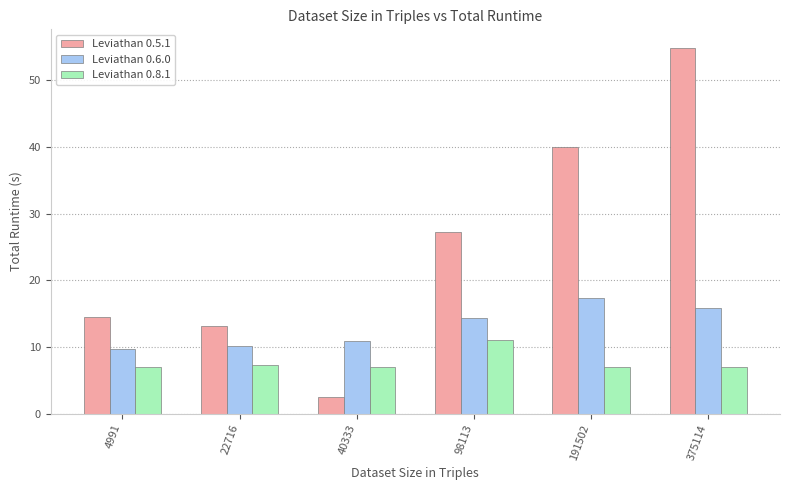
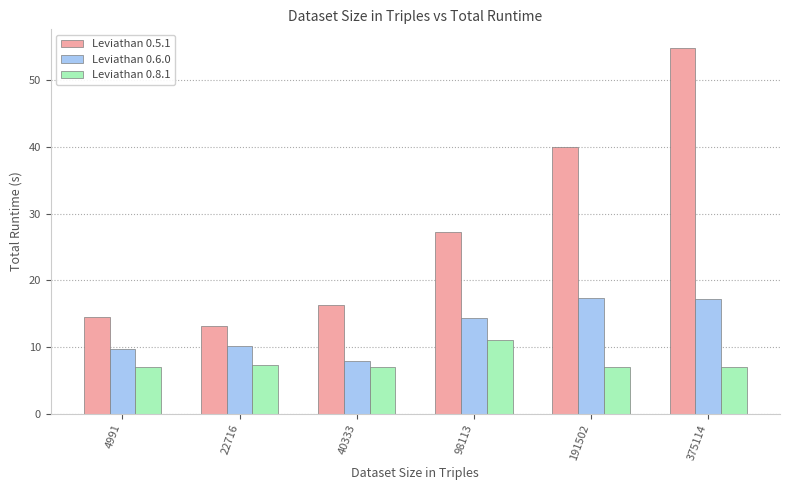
Leviathan 0.5.1, 40333: 2 -> 16
Leviathan 0.6.0, 40333: 11 -> 8
Leviathan 0.6.0, 375114: 16 -> 17
